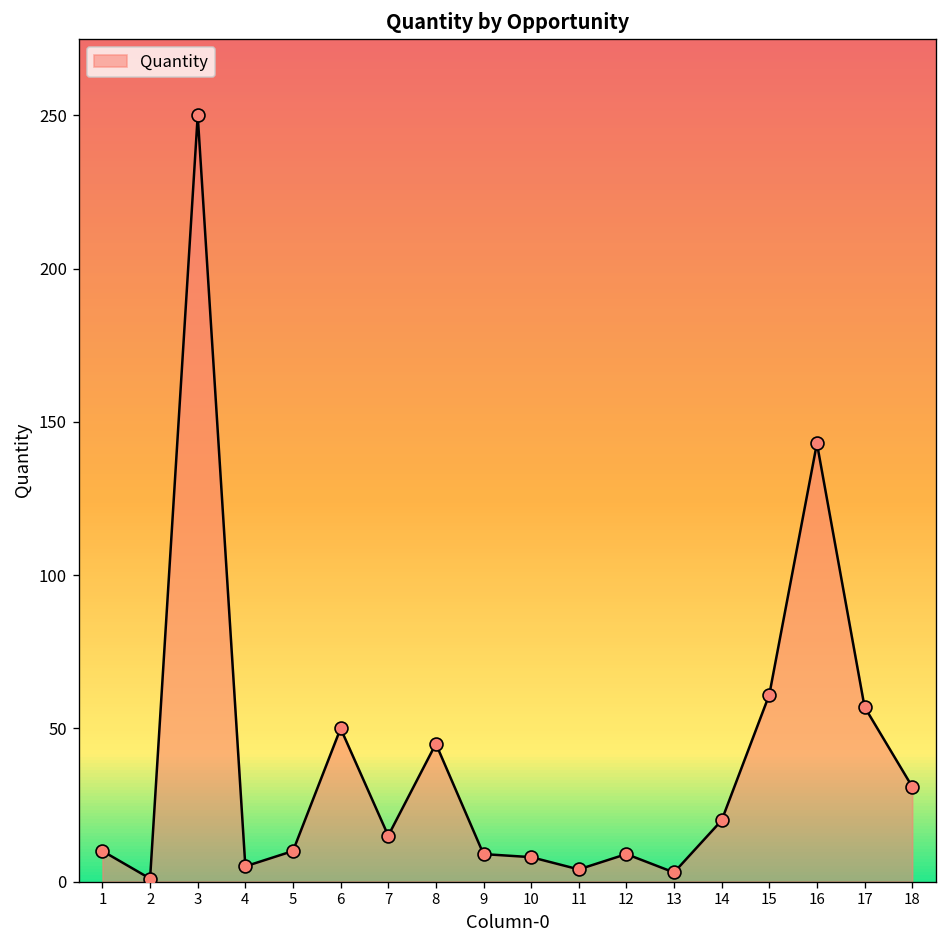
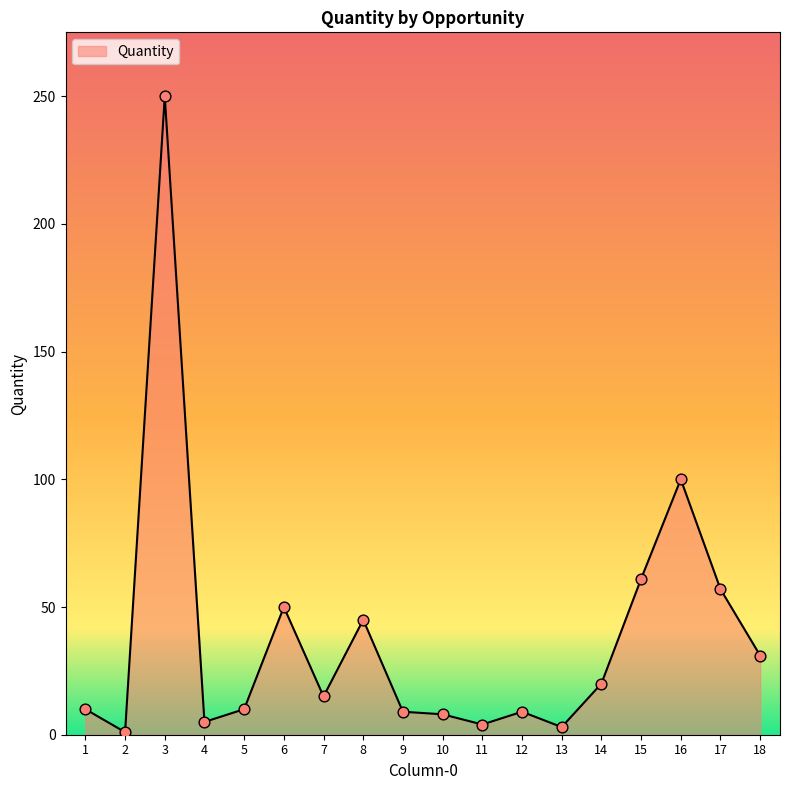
16: 143 -> 100
